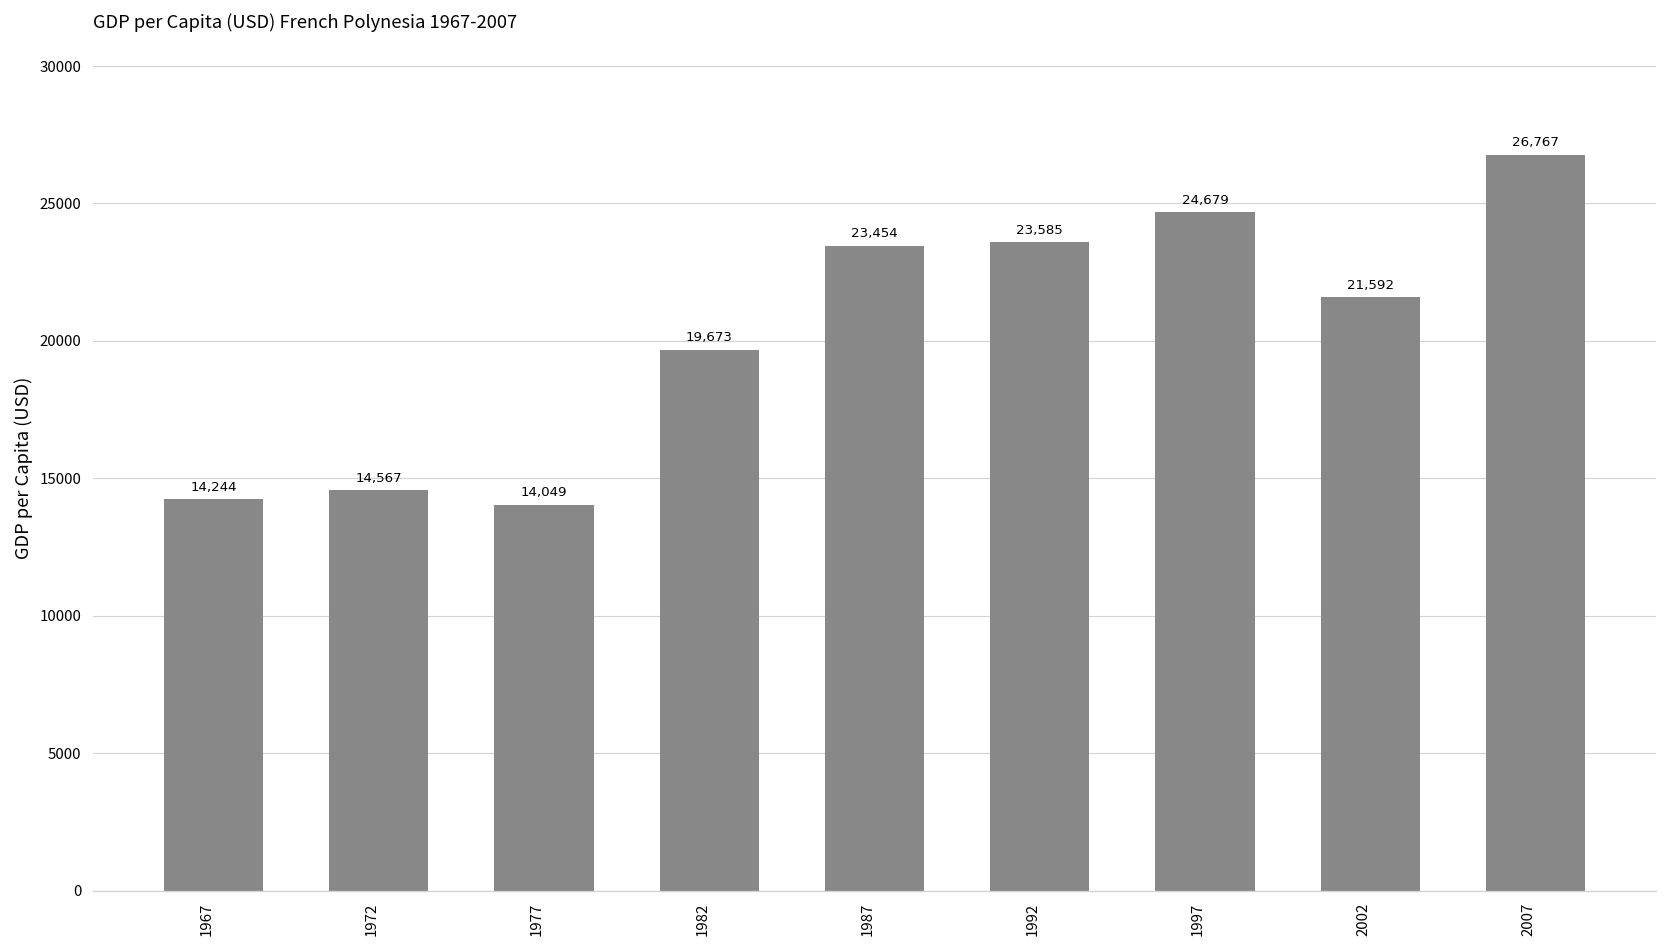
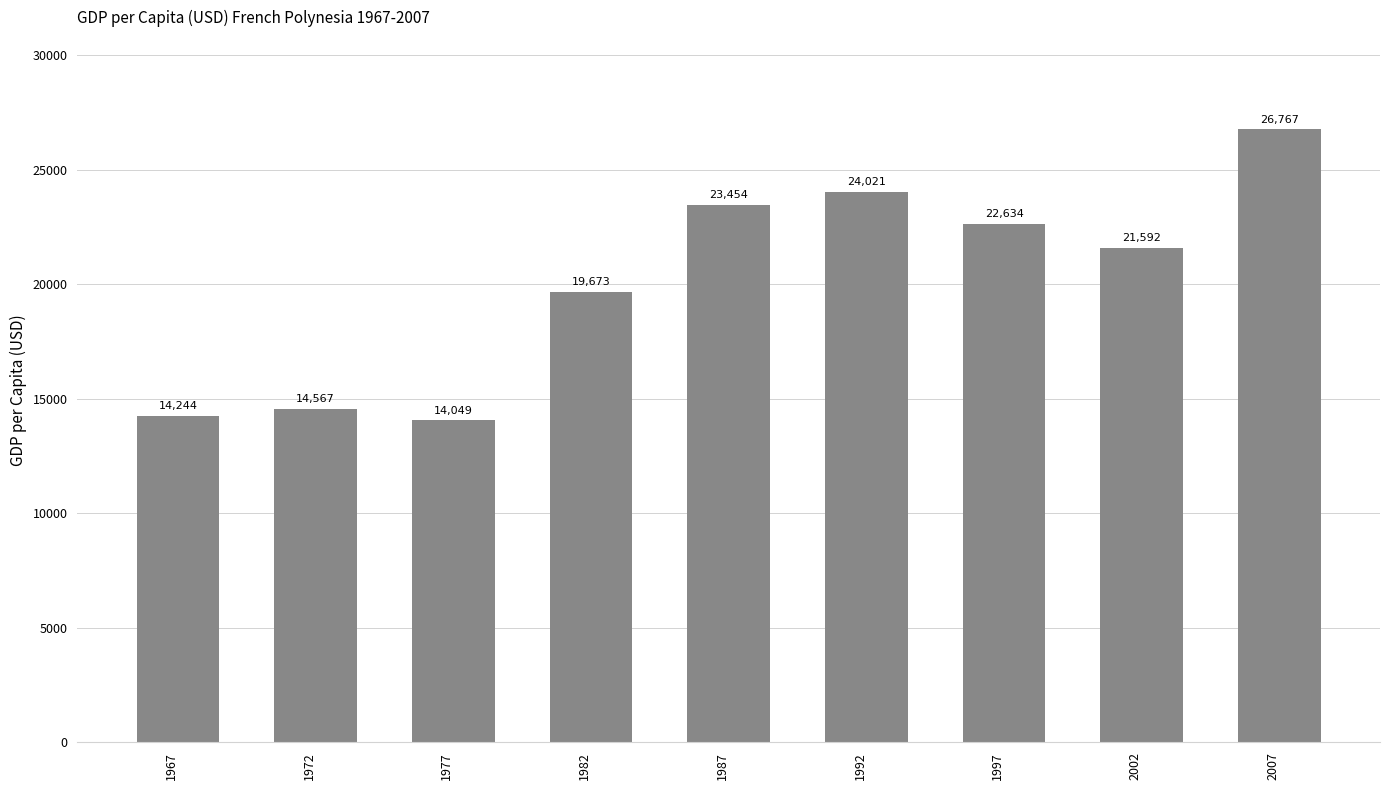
1992: 23,585 -> 24,021
1997: 24,679 -> 22,634
